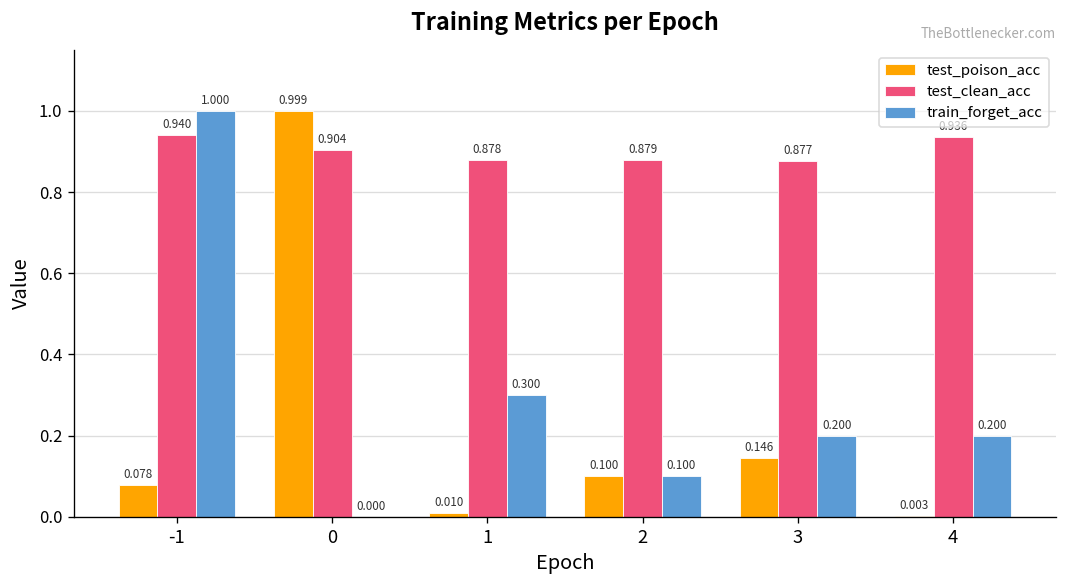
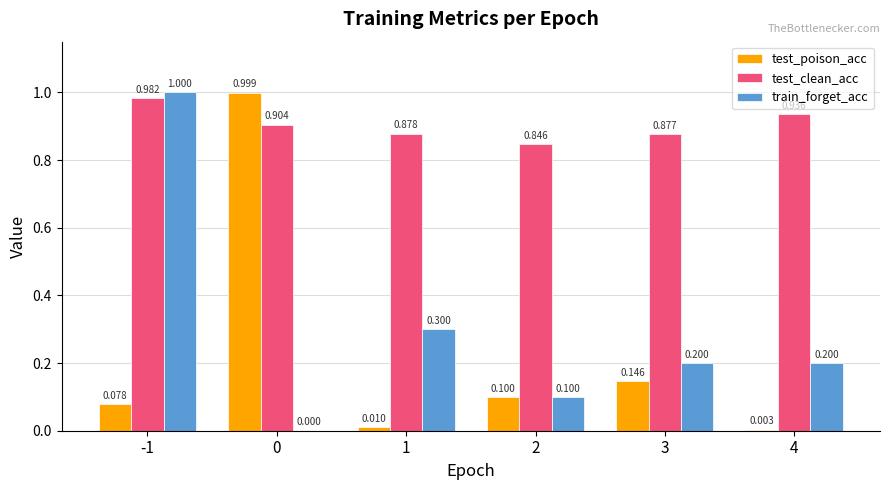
test_clean_acc, -1: 0.940 -> 0.982
test_clean_acc, 2: 0.879 -> 0.846
